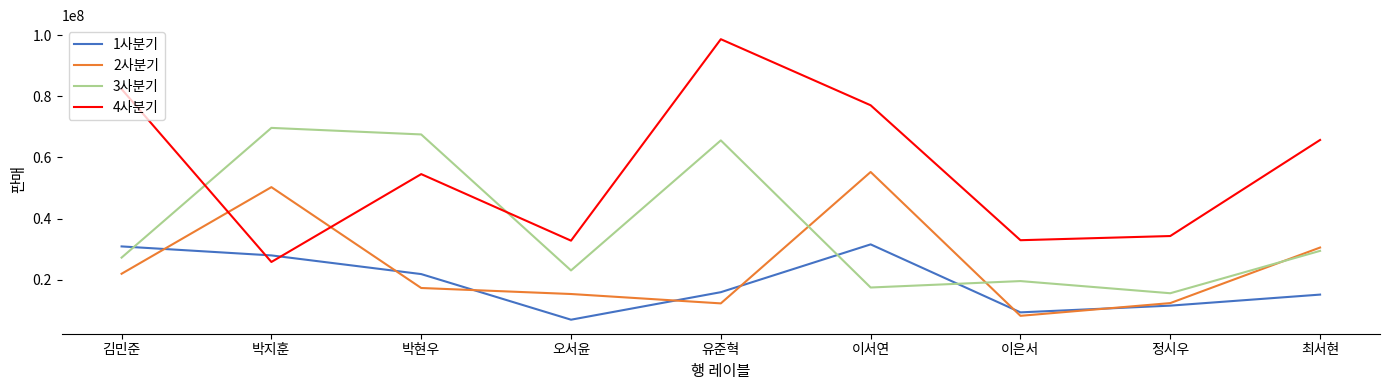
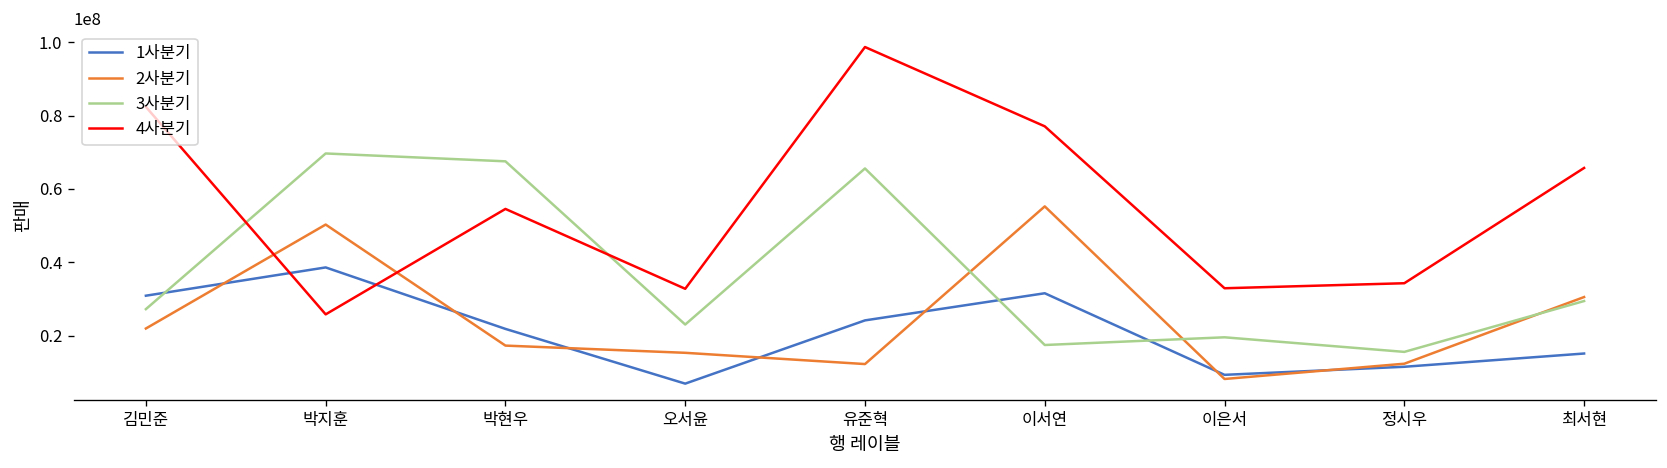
1사분기, 박지훈: 28000000 -> 39000000
1사분기, 유준혁: 16000000 -> 24000000
